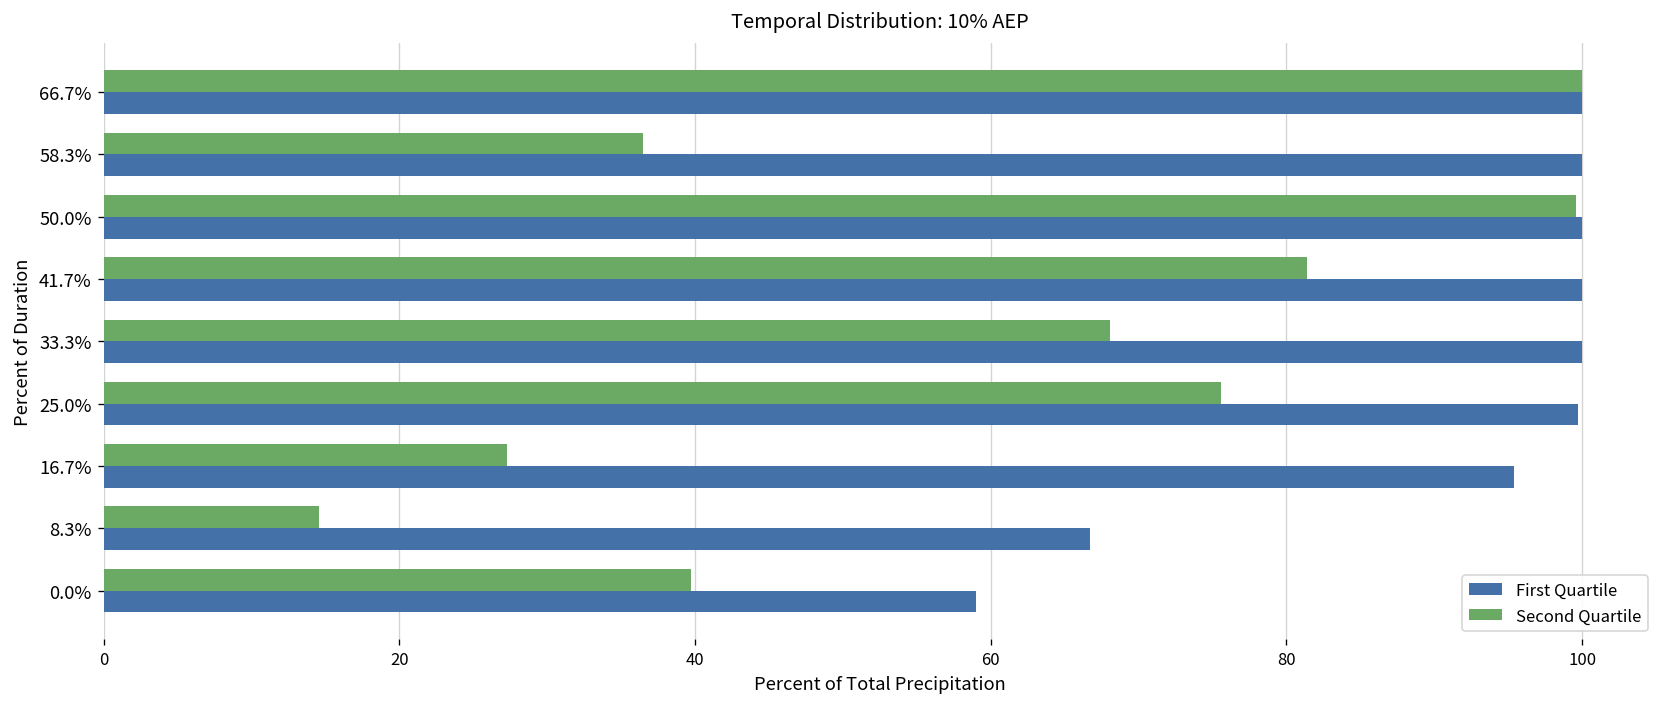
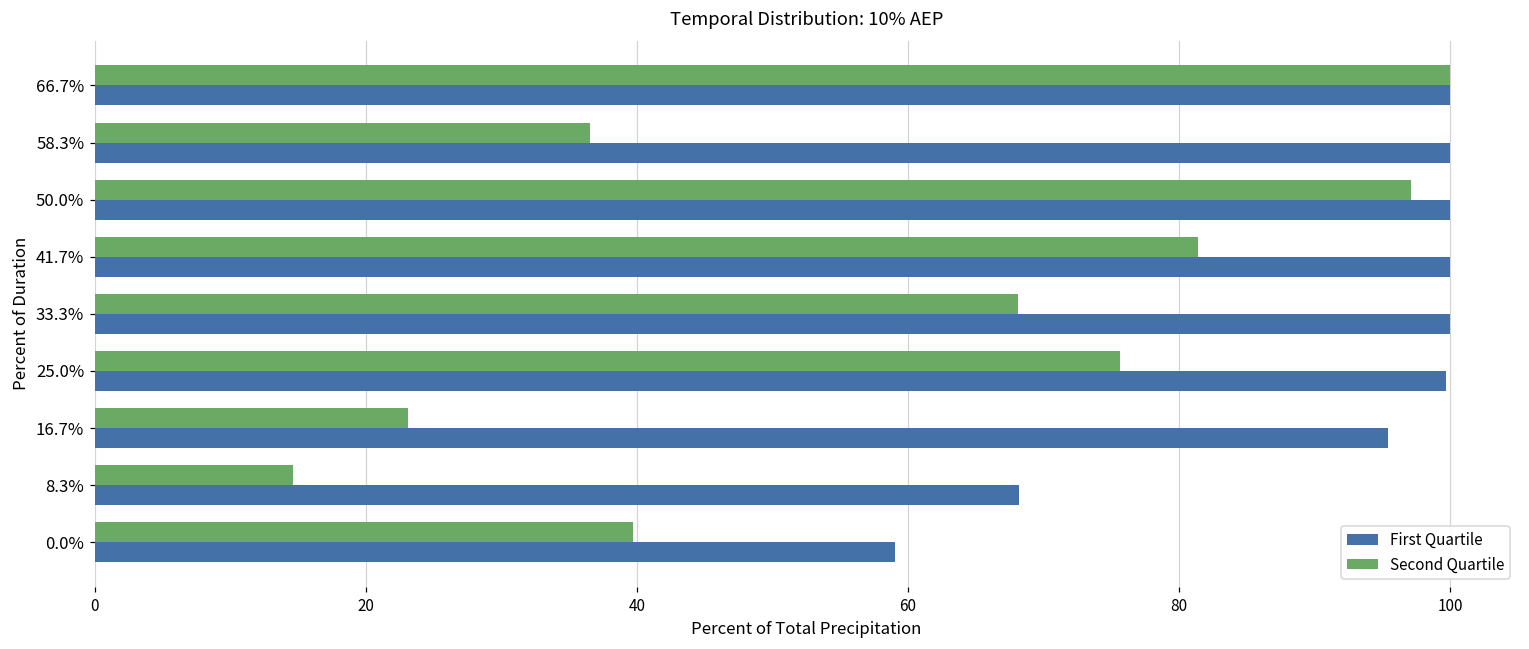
Second Quartile, 50.0%: 99.6 -> 97.1
Second Quartile, 16.7%: 27.3 -> 23.1
First Quartile, 8.3%: 66.7 -> 68.2
